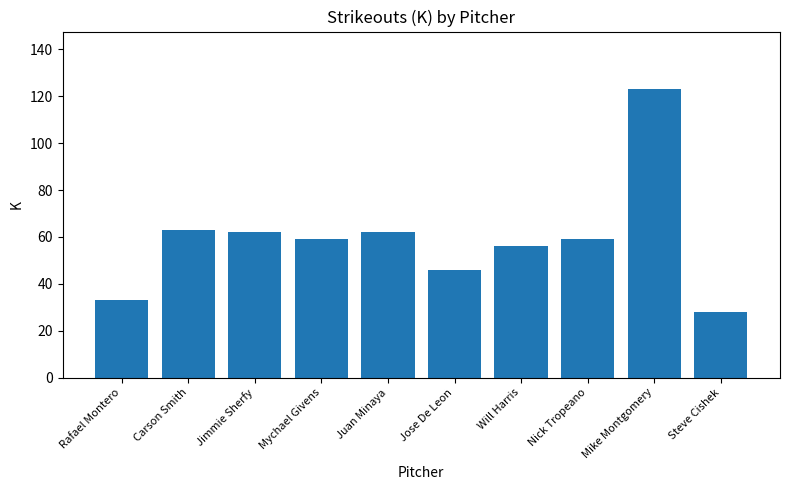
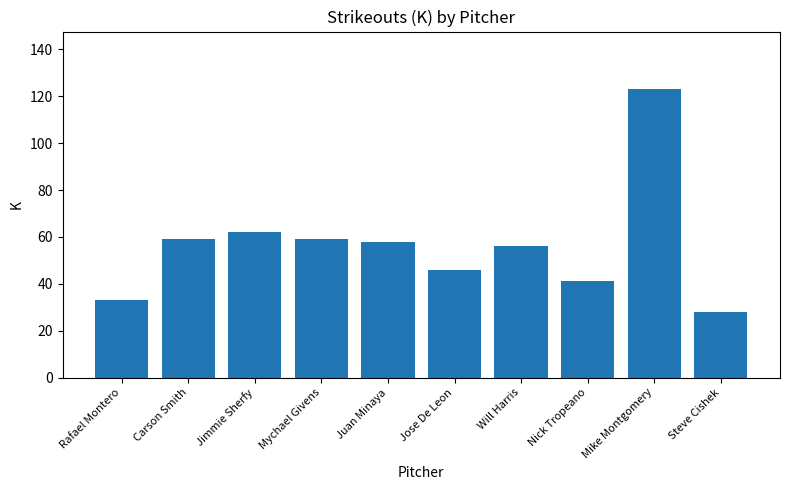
Carson Smith: 63 -> 59
Juan Minaya: 62 -> 58
Nick Tropeano: 59 -> 41
